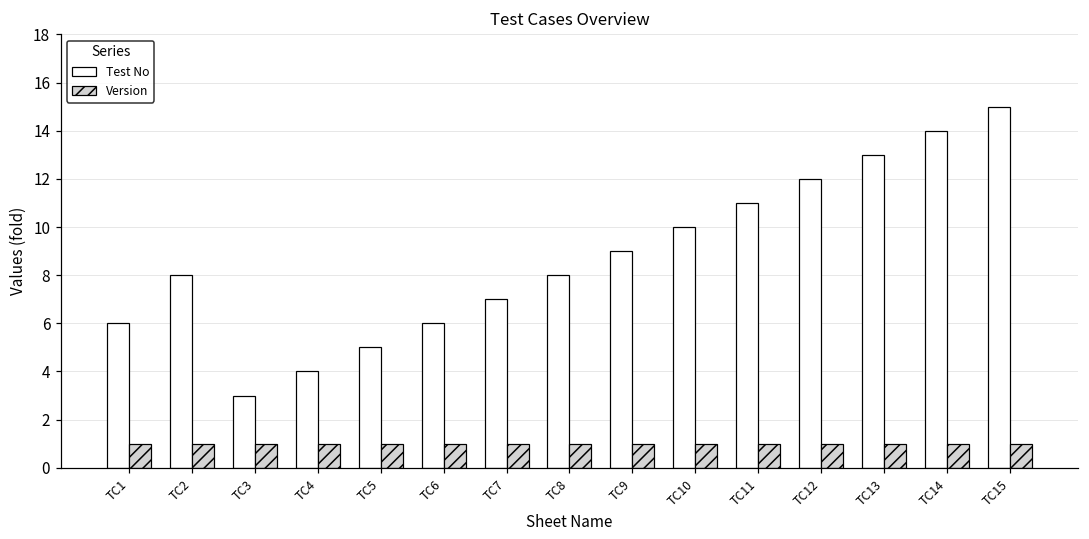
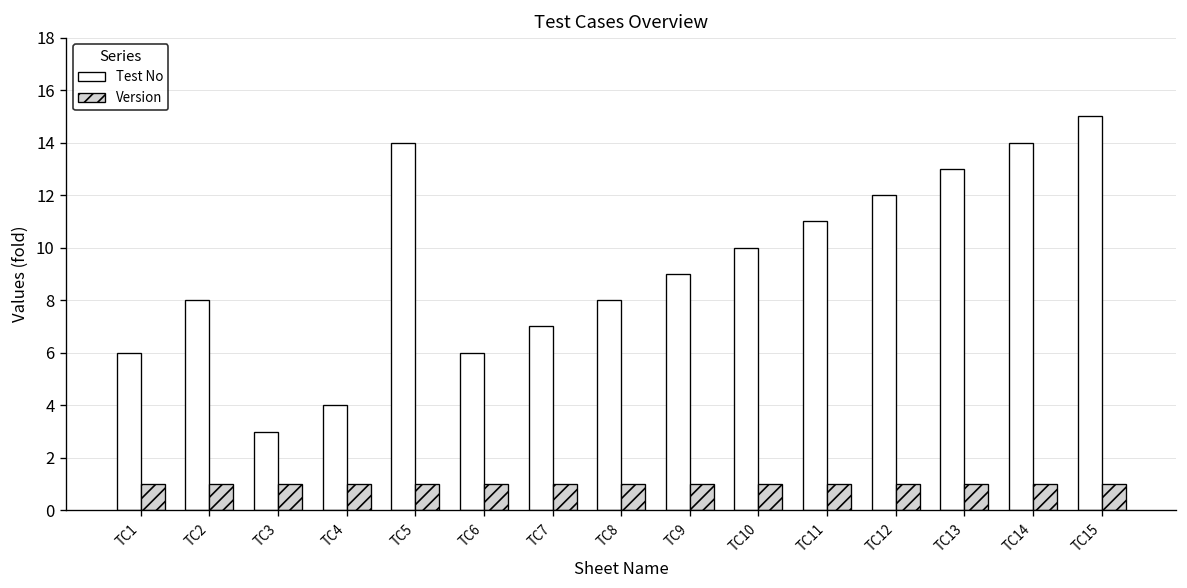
Test No, TC5: 5 -> 14
